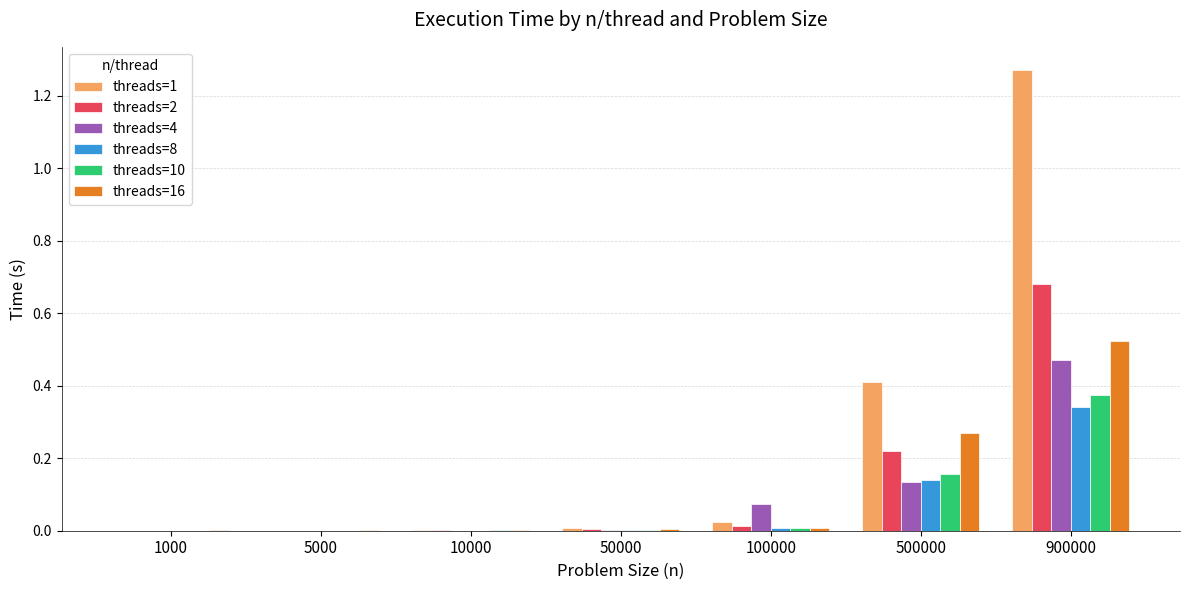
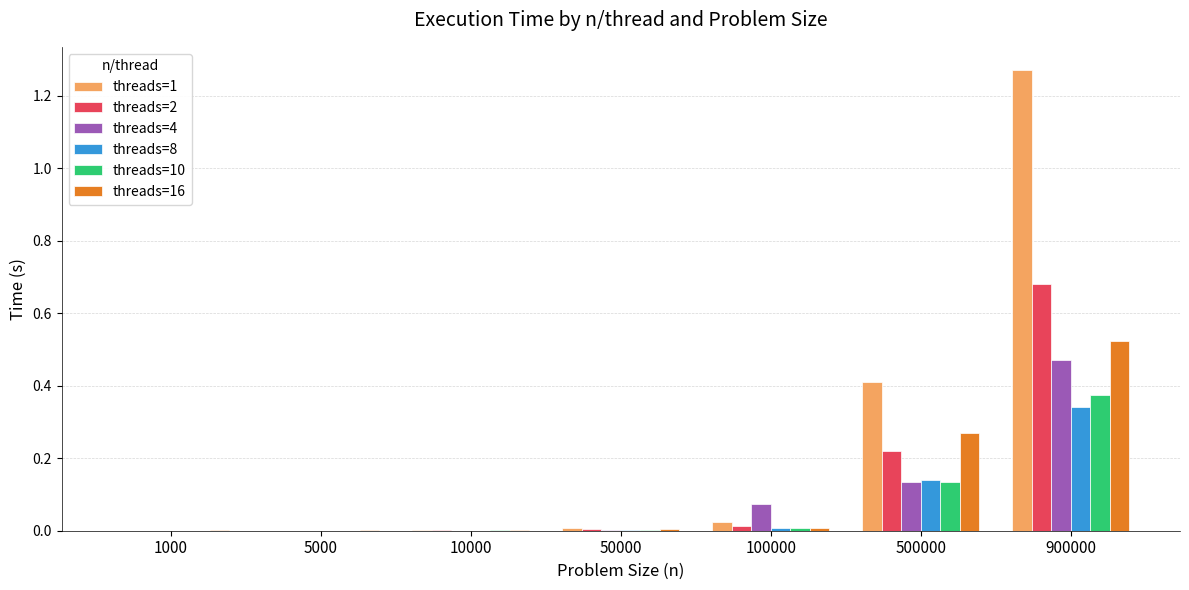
threads=10, 500000: 0.16 -> 0.13
